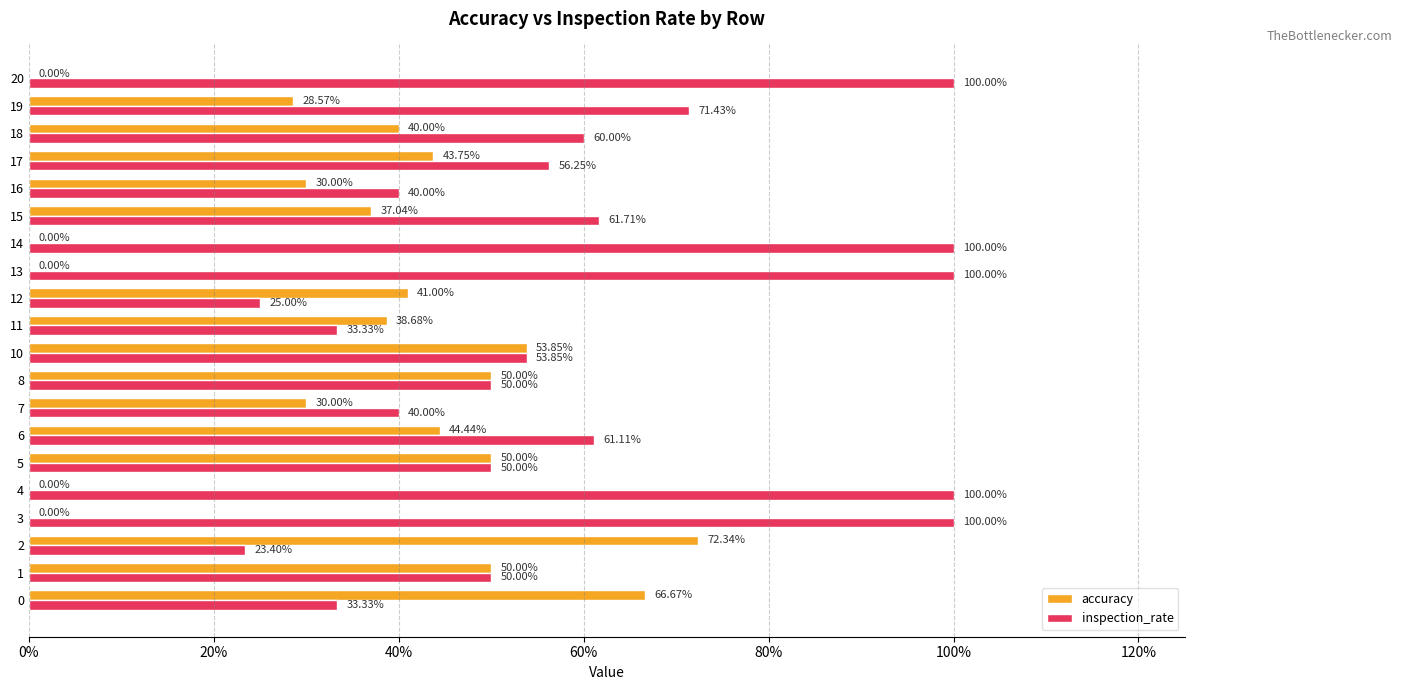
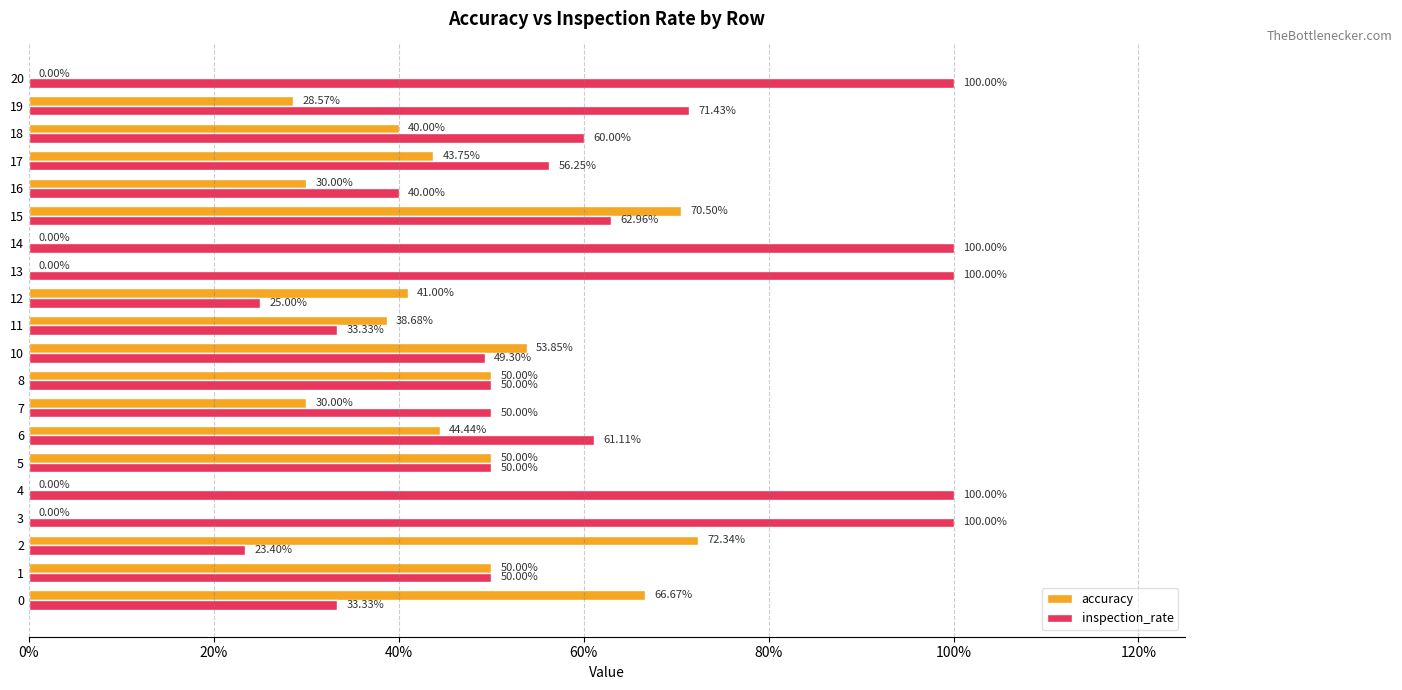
accuracy, 15: 37.04% -> 70.50%
inspection_rate, 15: 61.71% -> 62.96%
inspection_rate, 10: 53.85% -> 49.30%
inspection_rate, 7: 40.00% -> 50.00%
